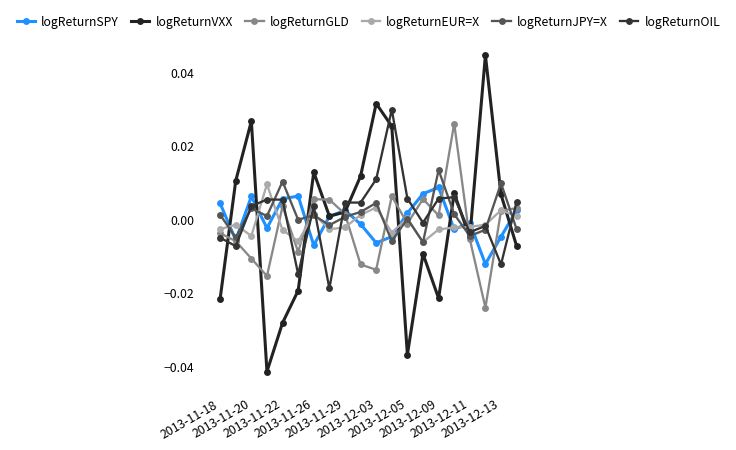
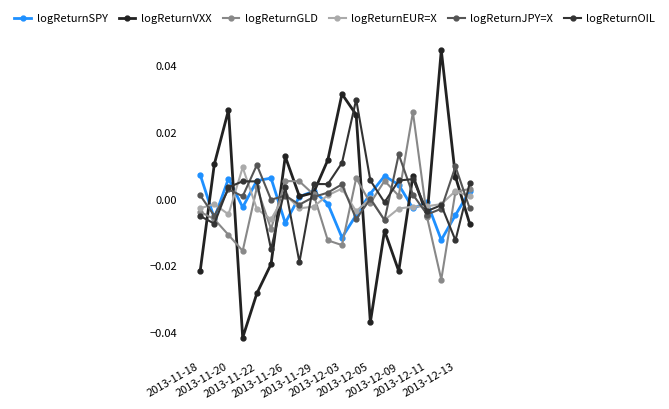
logReturnSPY, 2013-11-18: 0.004 -> 0.007
logReturnSPY, 2013-12-03: -0.006 -> -0.011
logReturnSPY, 2013-12-09: 0.009 -> 0.004
